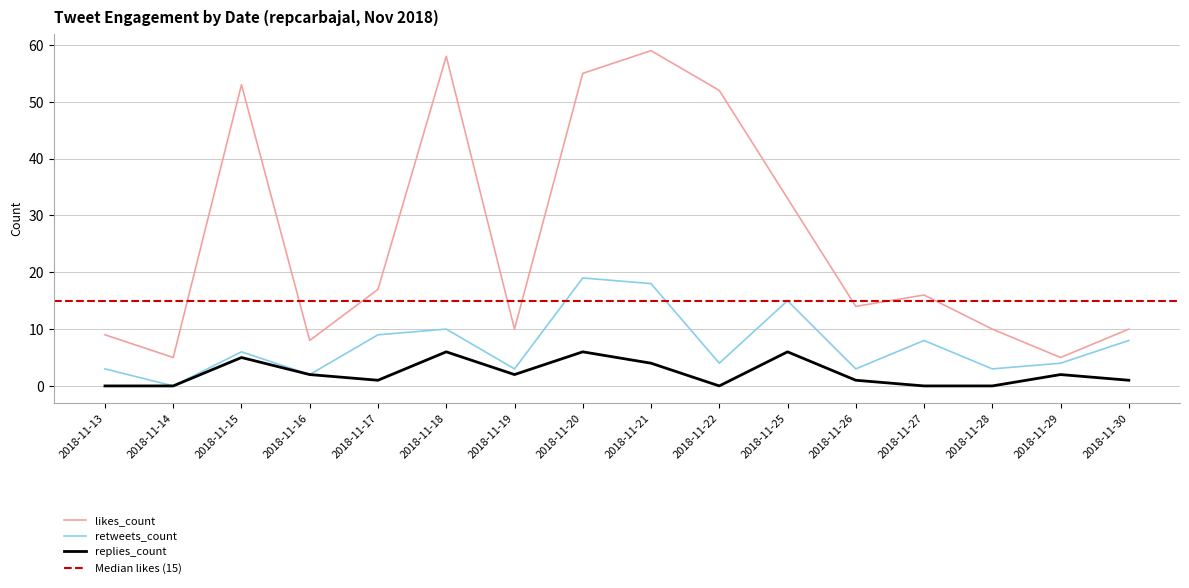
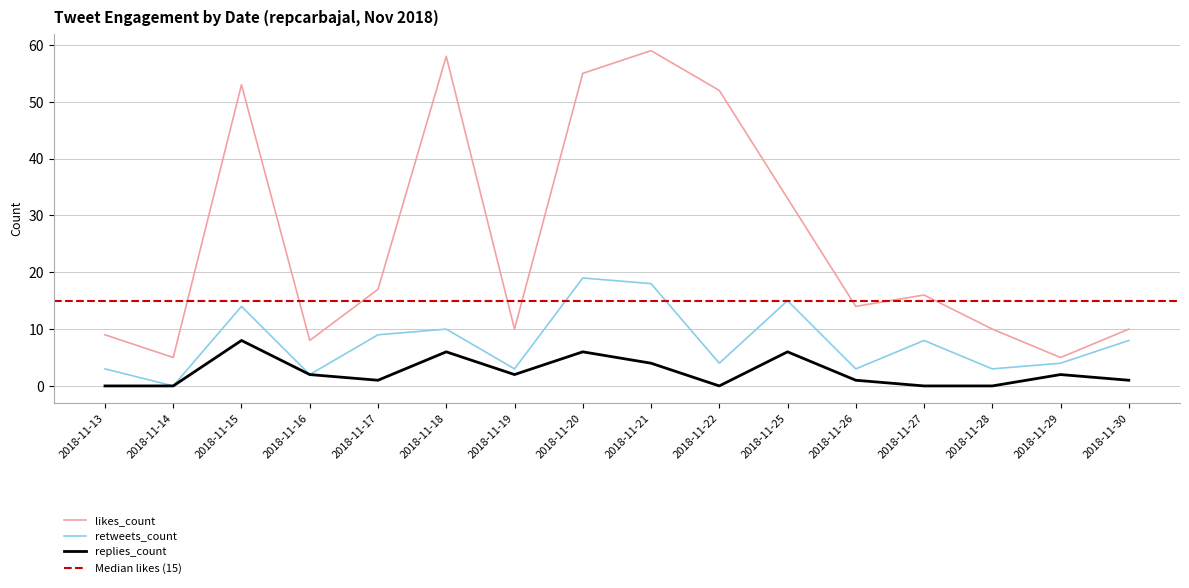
retweets_count, 2018-11-15: 6 -> 14
replies_count, 2018-11-15: 5 -> 8
